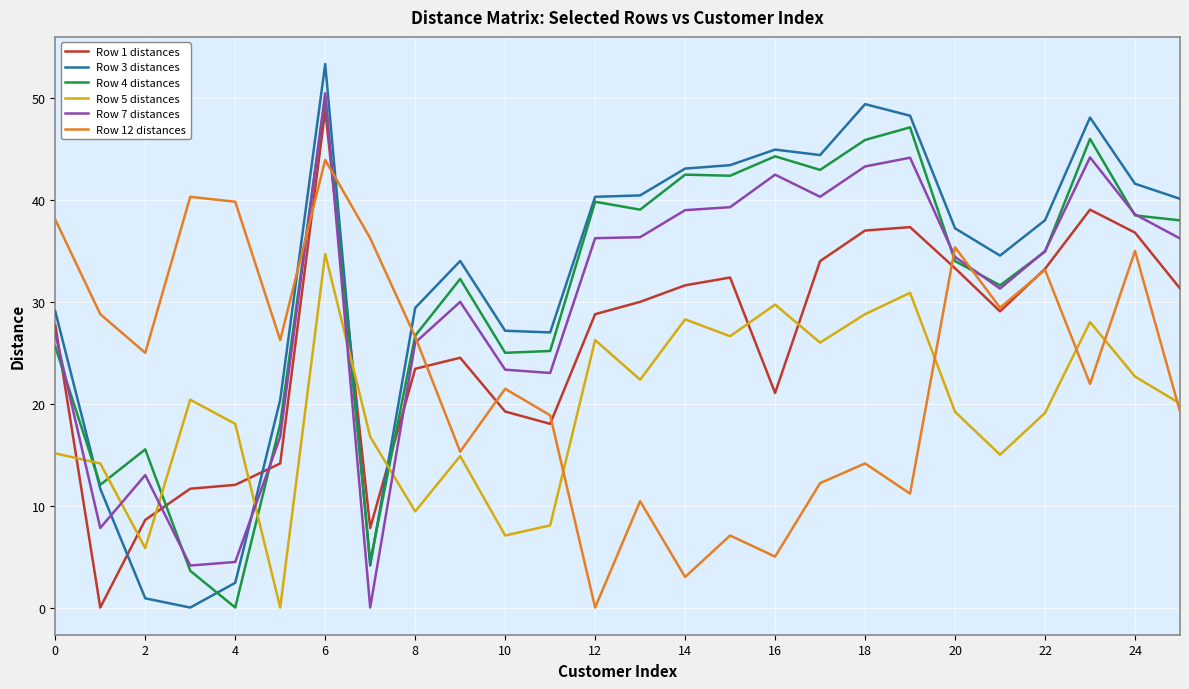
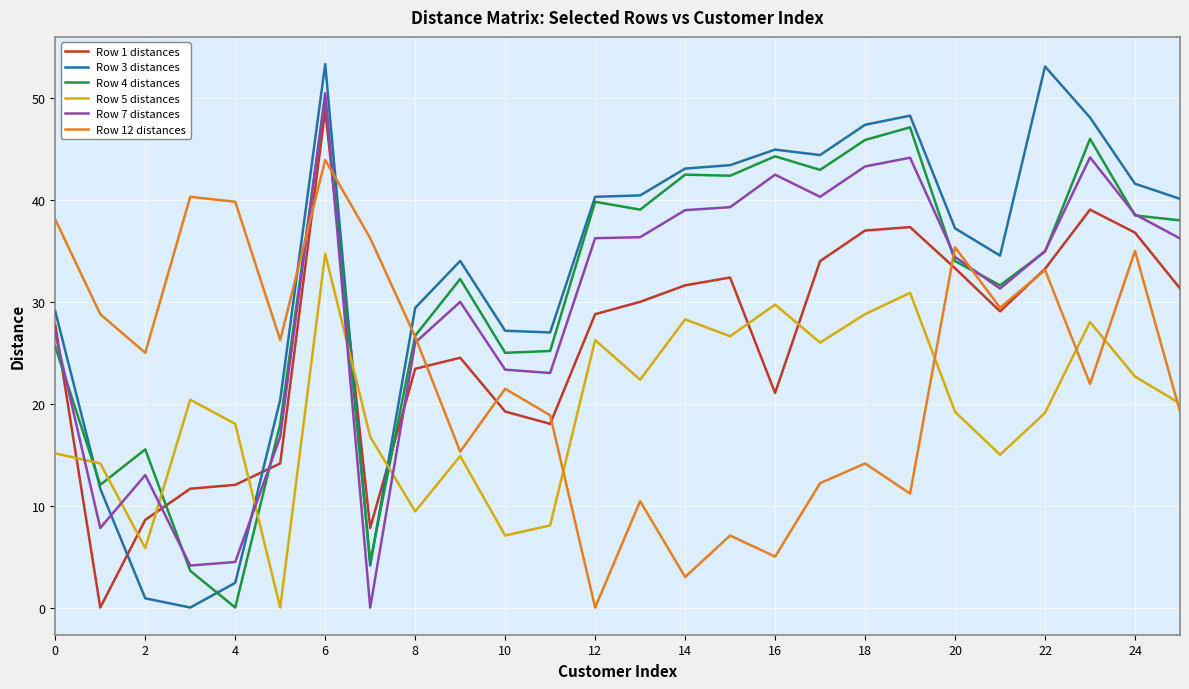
Row 3 distances, 18: 49.4 -> 47.4
Row 3 distances, 22: 38.0 -> 53.1
